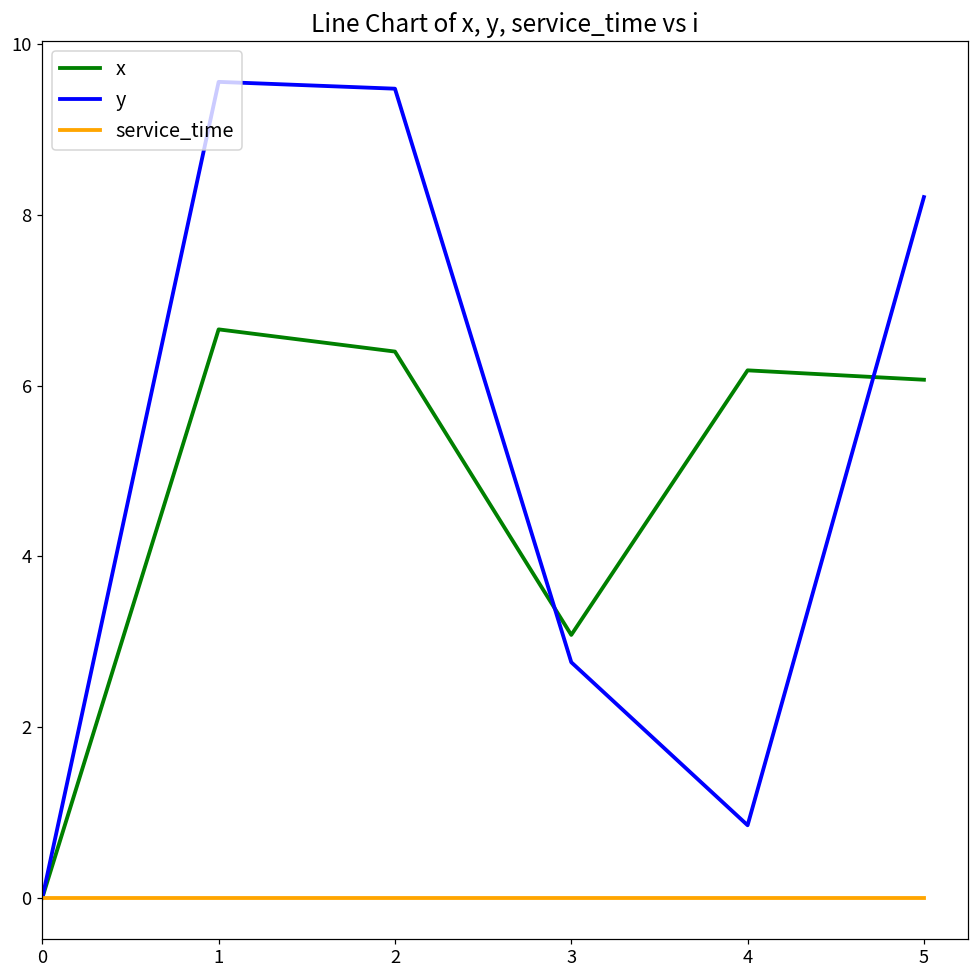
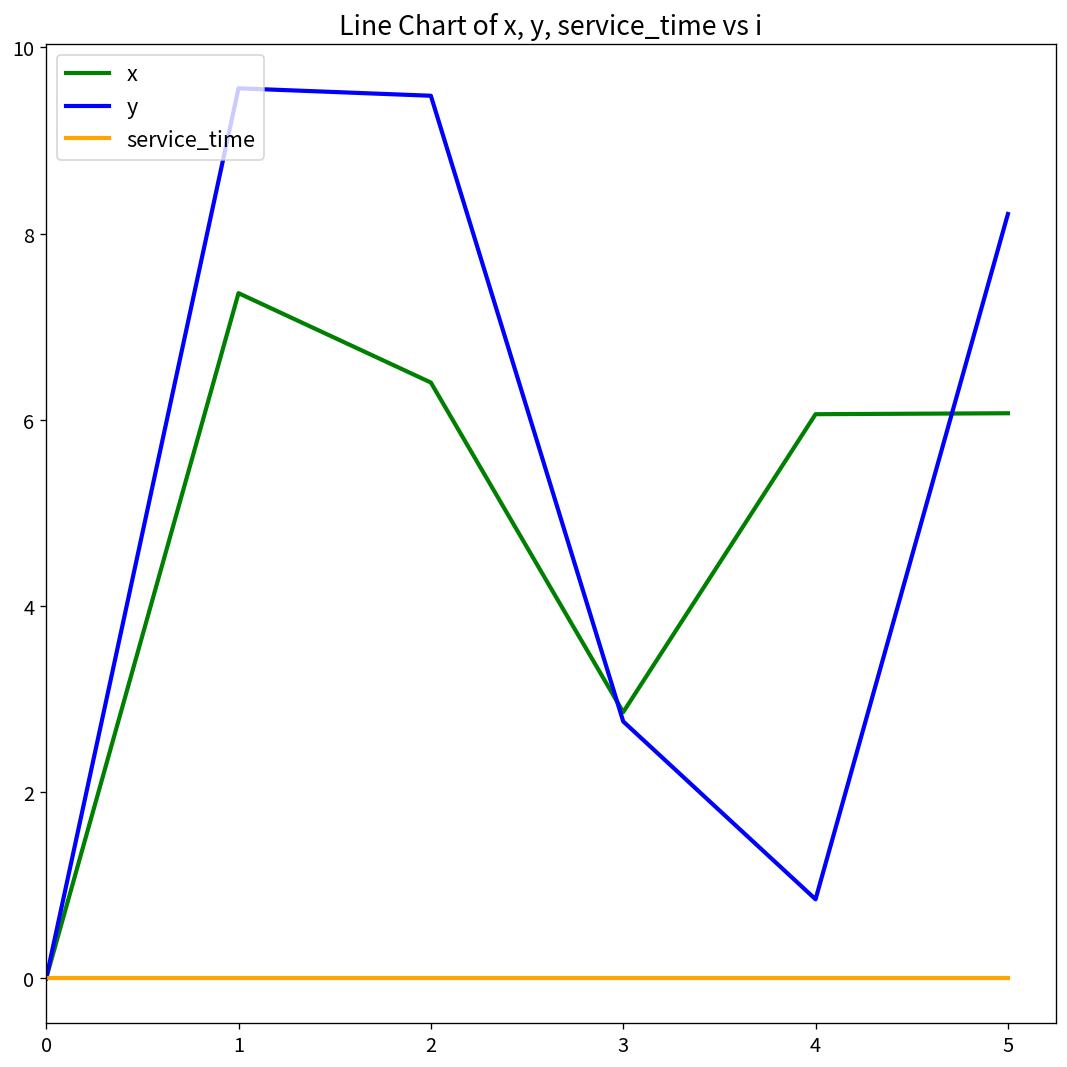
x, 1: 6.7 -> 7.4
x, 3: 3.1 -> 2.9
x, 4: 6.2 -> 6.1
